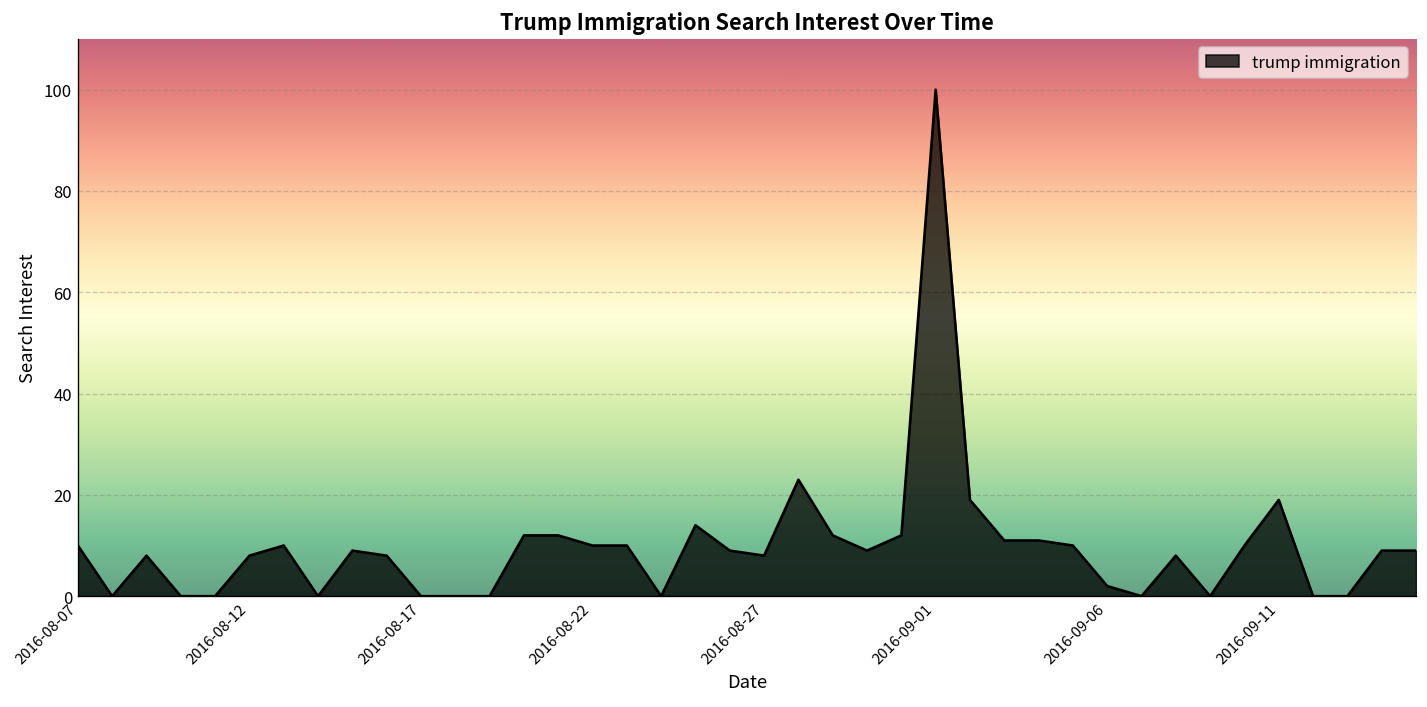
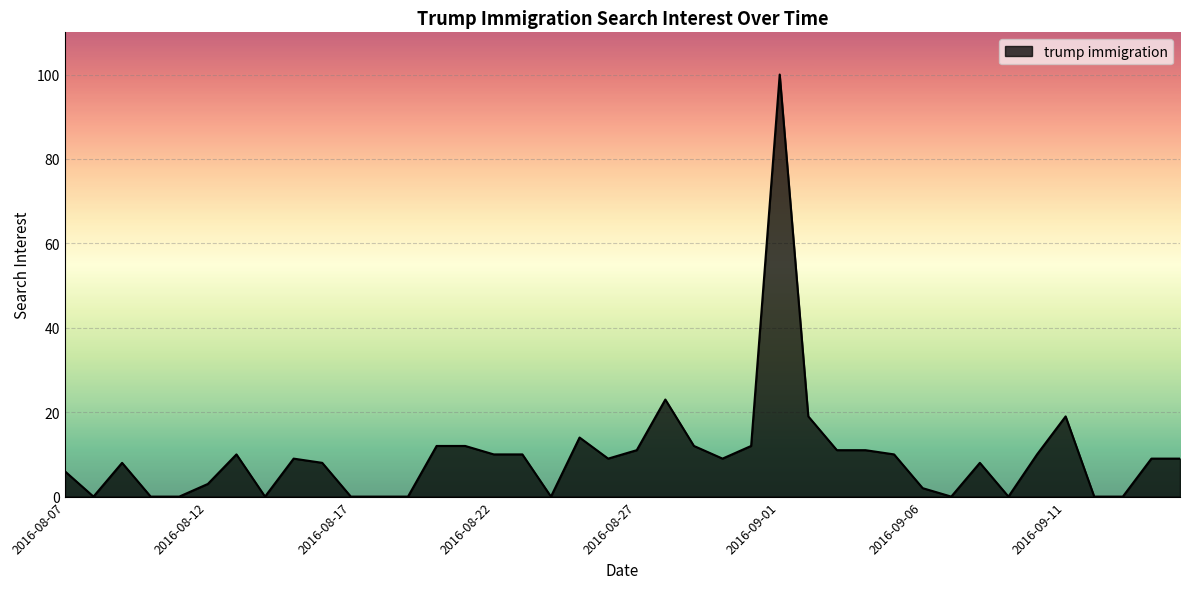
2016-08-07: 10 -> 6
2016-08-12: 8 -> 3
2016-08-27: 8 -> 11
